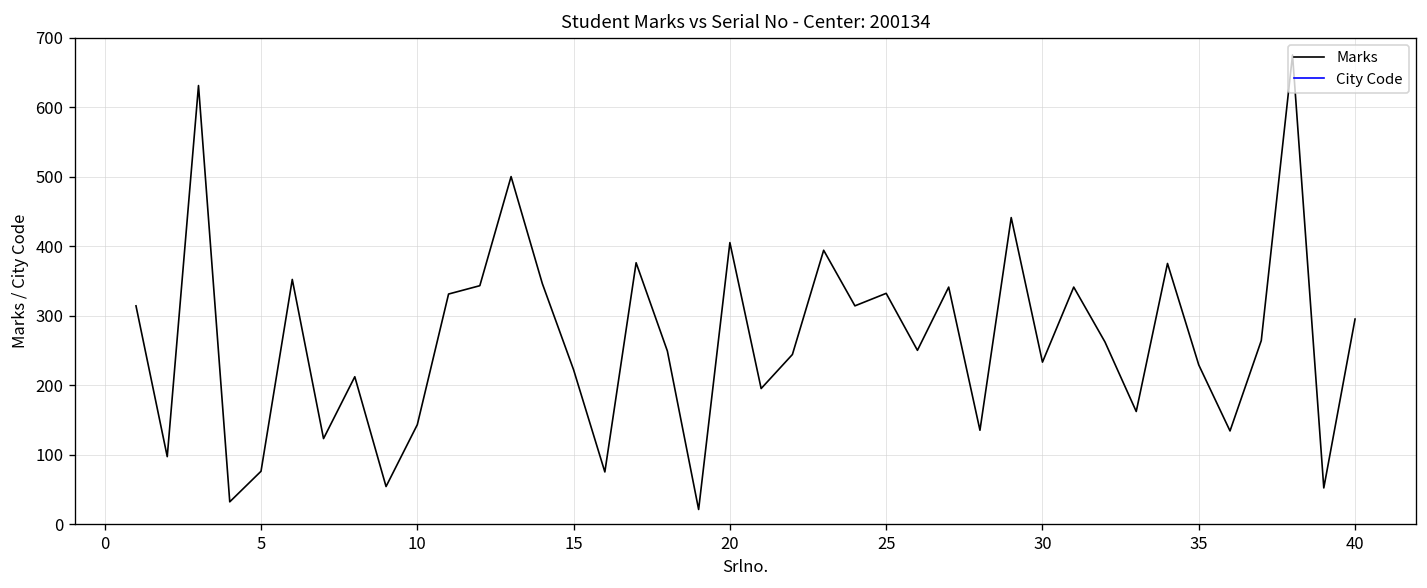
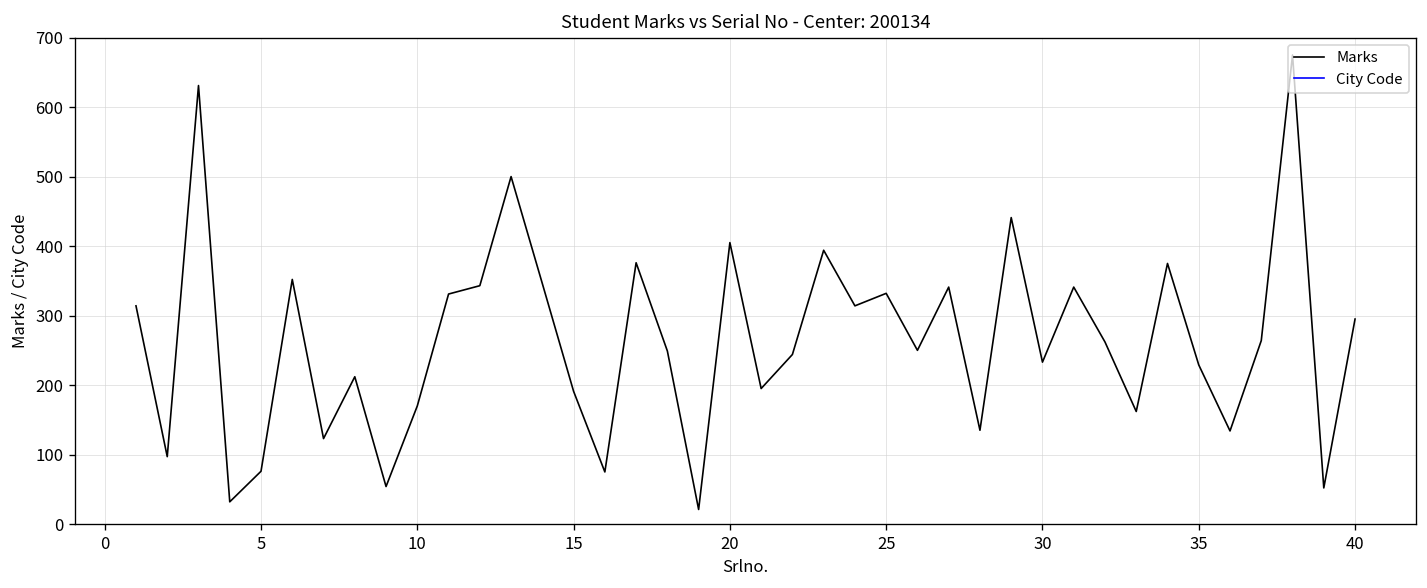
Marks, 10: 140 -> 170
Marks, 15: 220 -> 190
